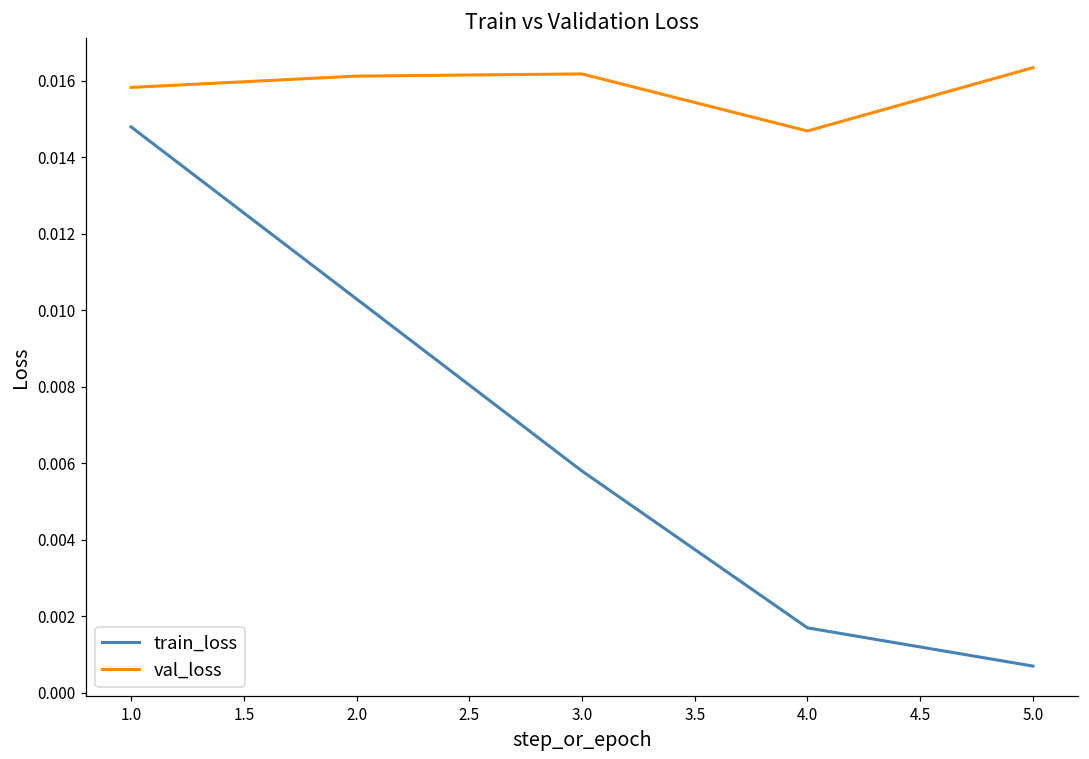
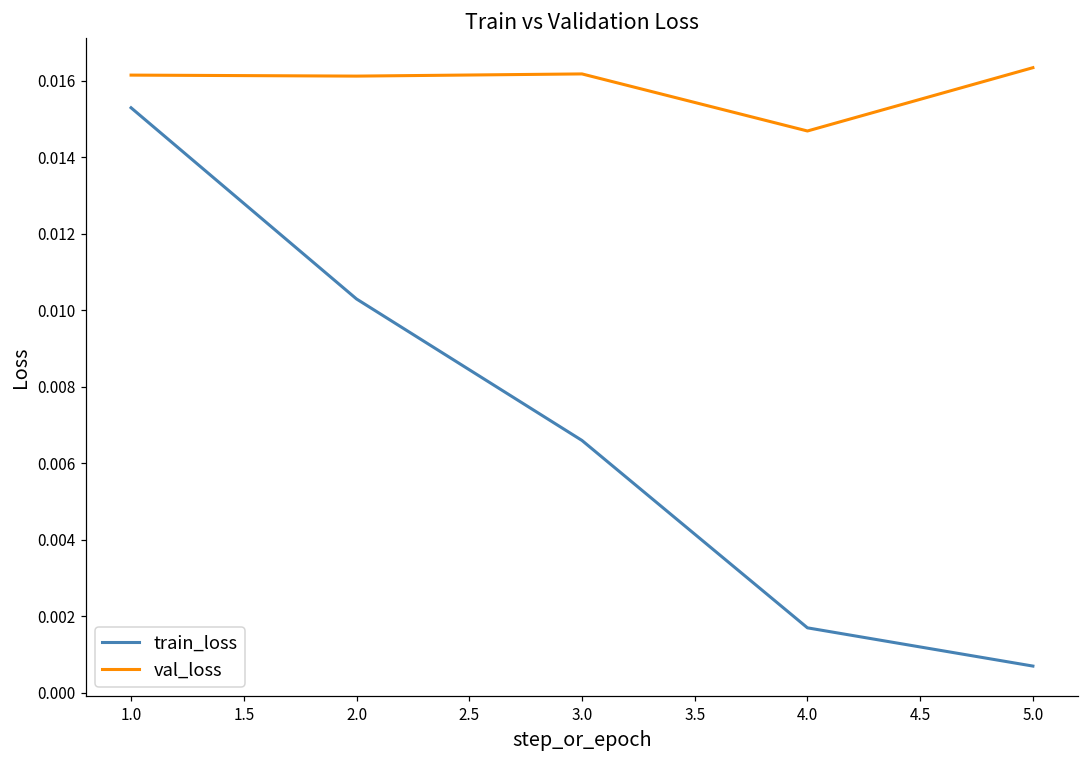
train_loss, 1.0: 0.0148 -> 0.0153
val_loss, 1.0: 0.0158 -> 0.0162
train_loss, 3.0: 0.0058 -> 0.0066
